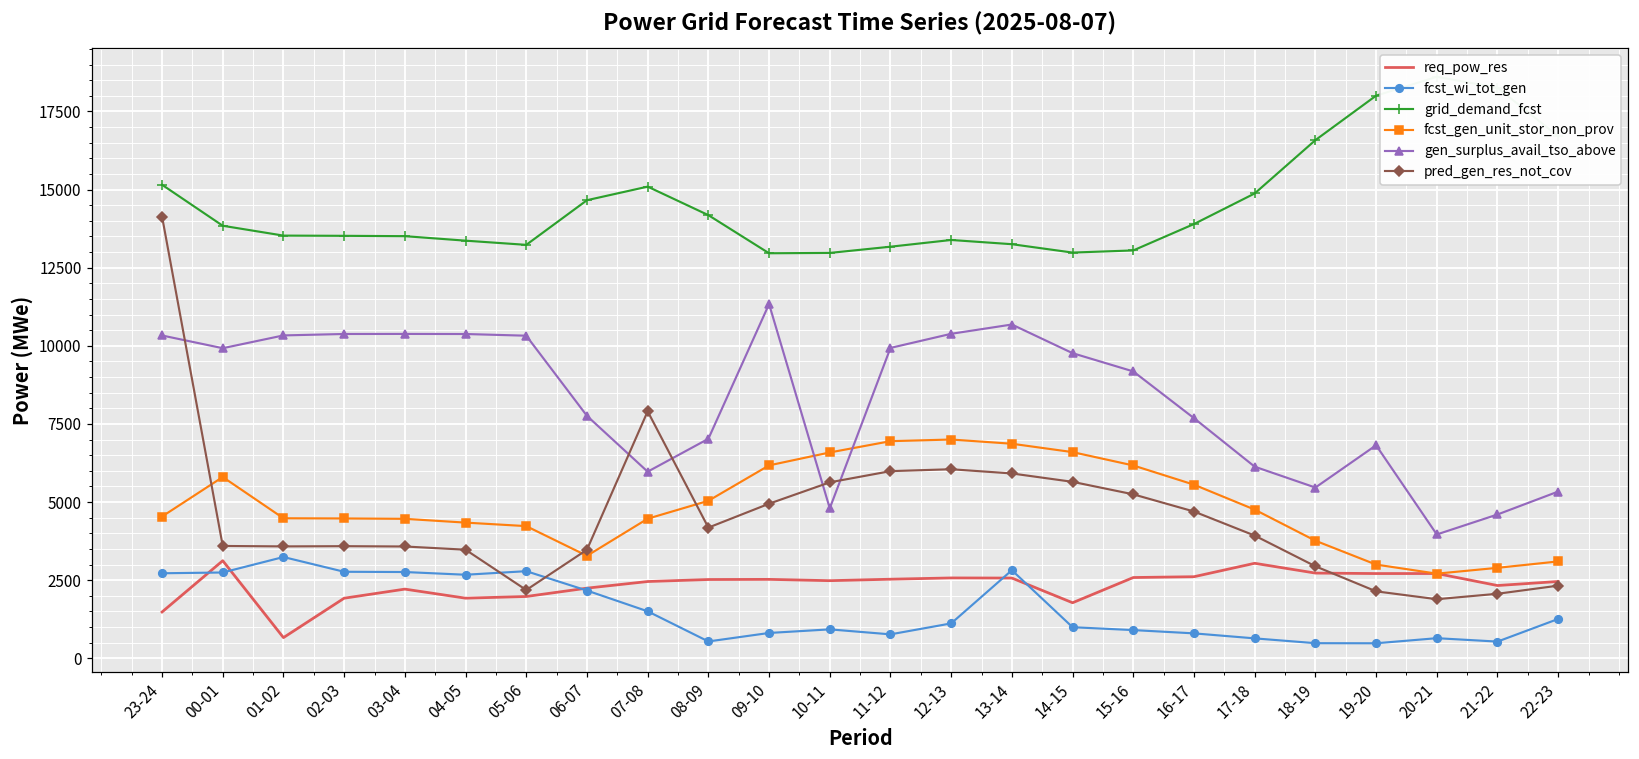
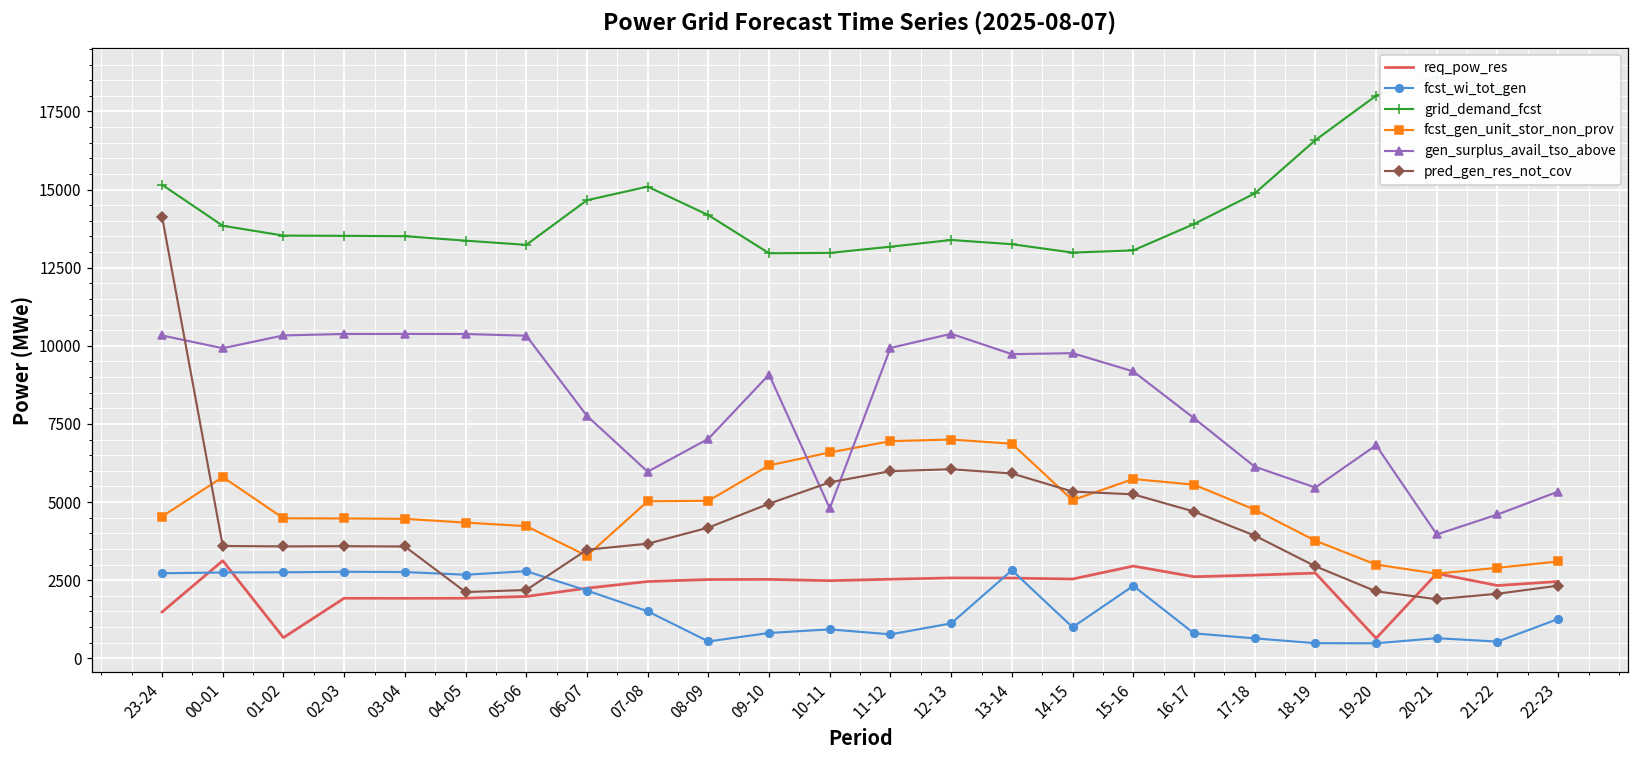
fcst_wi_tot_gen, 01-02: 3200 -> 2800
req_pow_res, 03-04: 2200 -> 1900
pred_gen_res_not_cov, 04-05: 3500 -> 2100
fcst_gen_unit_stor_non_prov, 07-08: 4500 -> 5000
pred_gen_res_not_cov, 07-08: 7900 -> 3700
gen_surplus_avail_tso_above, 09-10: 11300 -> 9100
gen_surplus_avail_tso_above, 13-14: 10700 -> 9700
req_pow_res, 14-15: 1800 -> 2500
fcst_gen_unit_stor_non_prov, 14-15: 6600 -> 5100
pred_gen_res_not_cov, 14-15: 5600 -> 5300
req_pow_res, 15-16: 2600 -> 3000
fcst_wi_tot_gen, 15-16: 900 -> 2300
fcst_gen_unit_stor_non_prov, 15-16: 6200 -> 5700
req_pow_res, 17-18: 3000 -> 2700
req_pow_res, 19-20: 2700 -> 600
